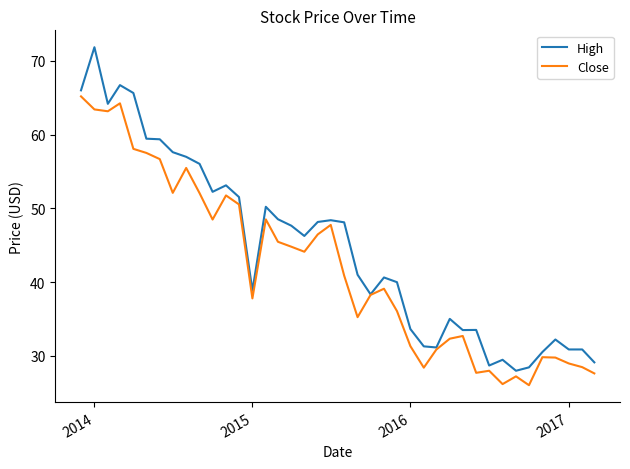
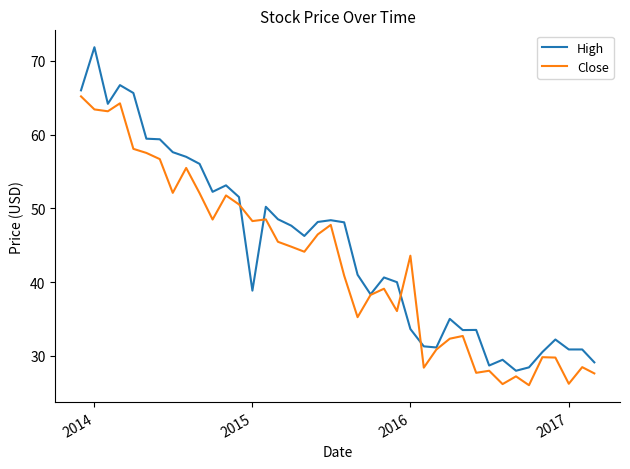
Close, 2015: 38 -> 48
Close, 2016: 31 -> 44
Close, 2017: 29 -> 26
